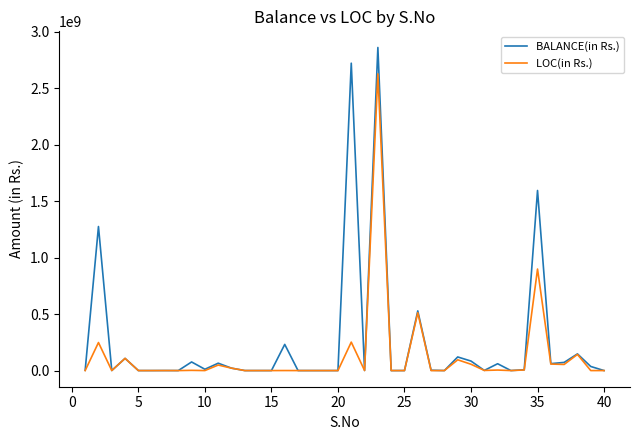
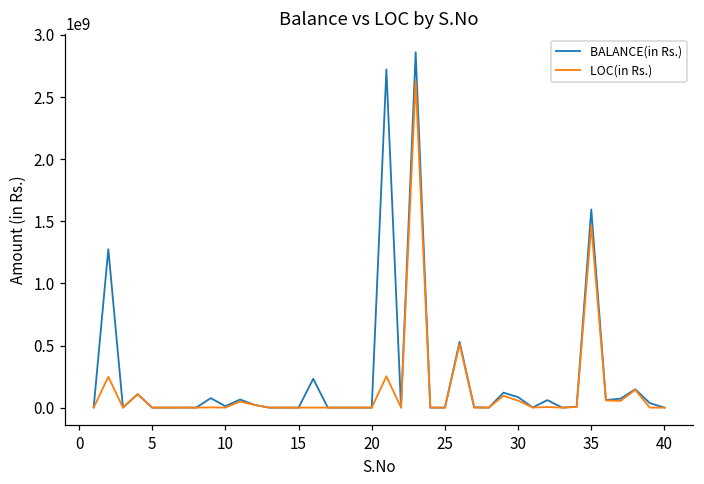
LOC(in Rs.), 35: 900000000 -> 1470000000
